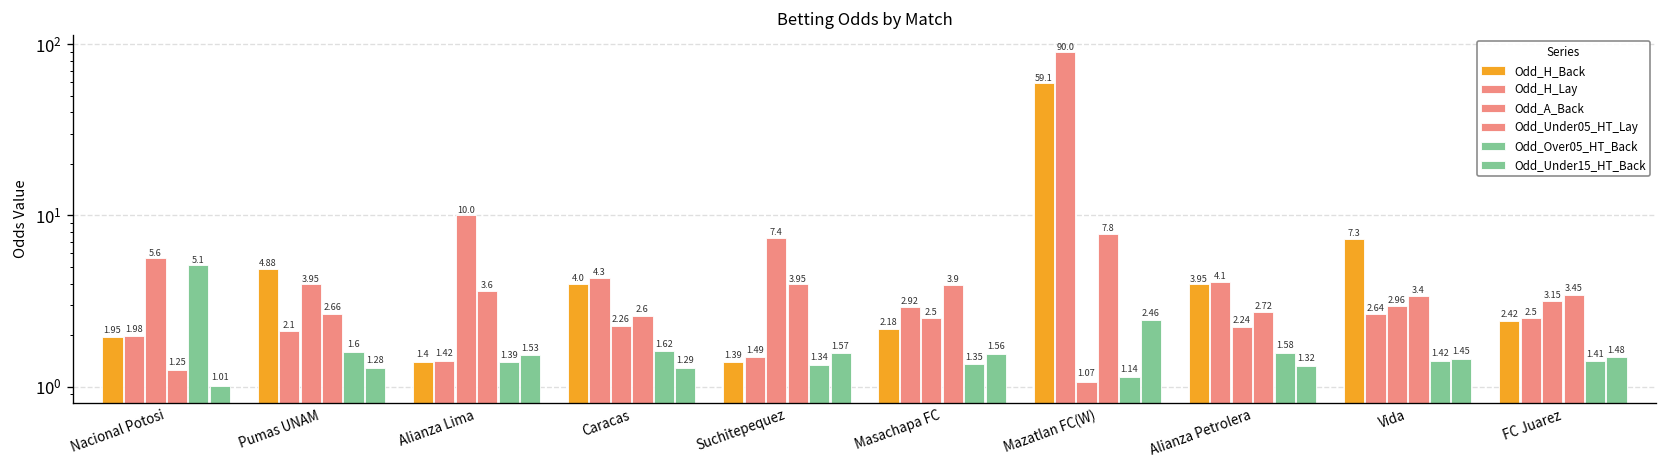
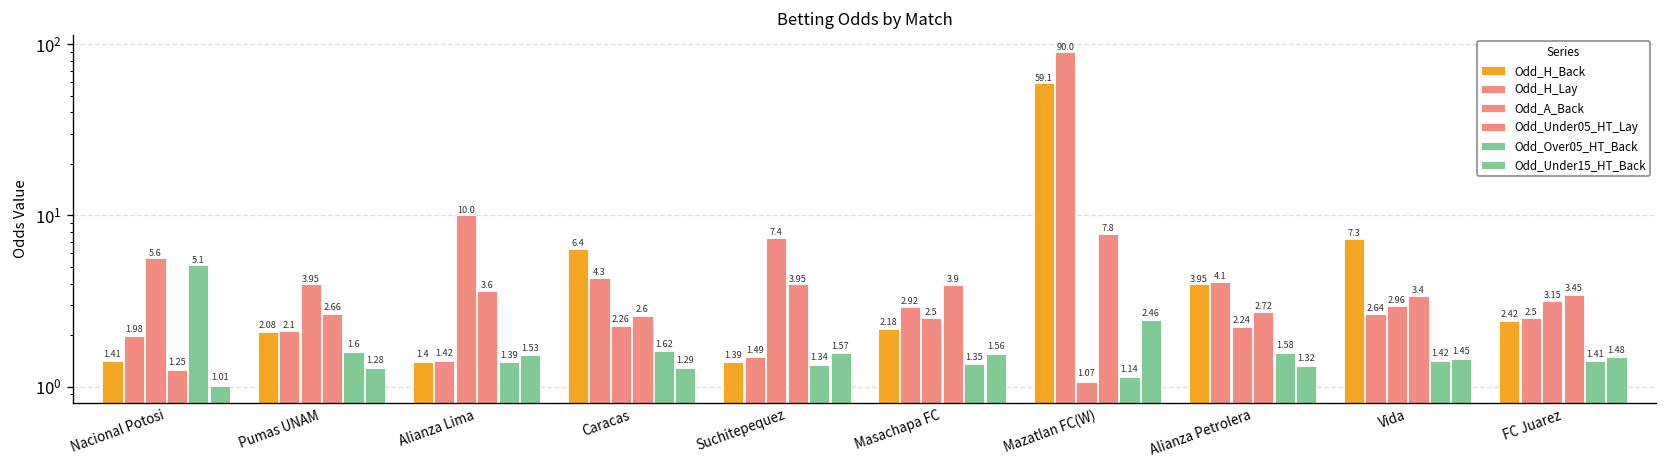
Odd_H_Back, Nacional Potosi: 1.95 -> 1.41
Odd_H_Back, Pumas UNAM: 4.88 -> 2.08
Odd_H_Back, Caracas: 4.0 -> 6.4
